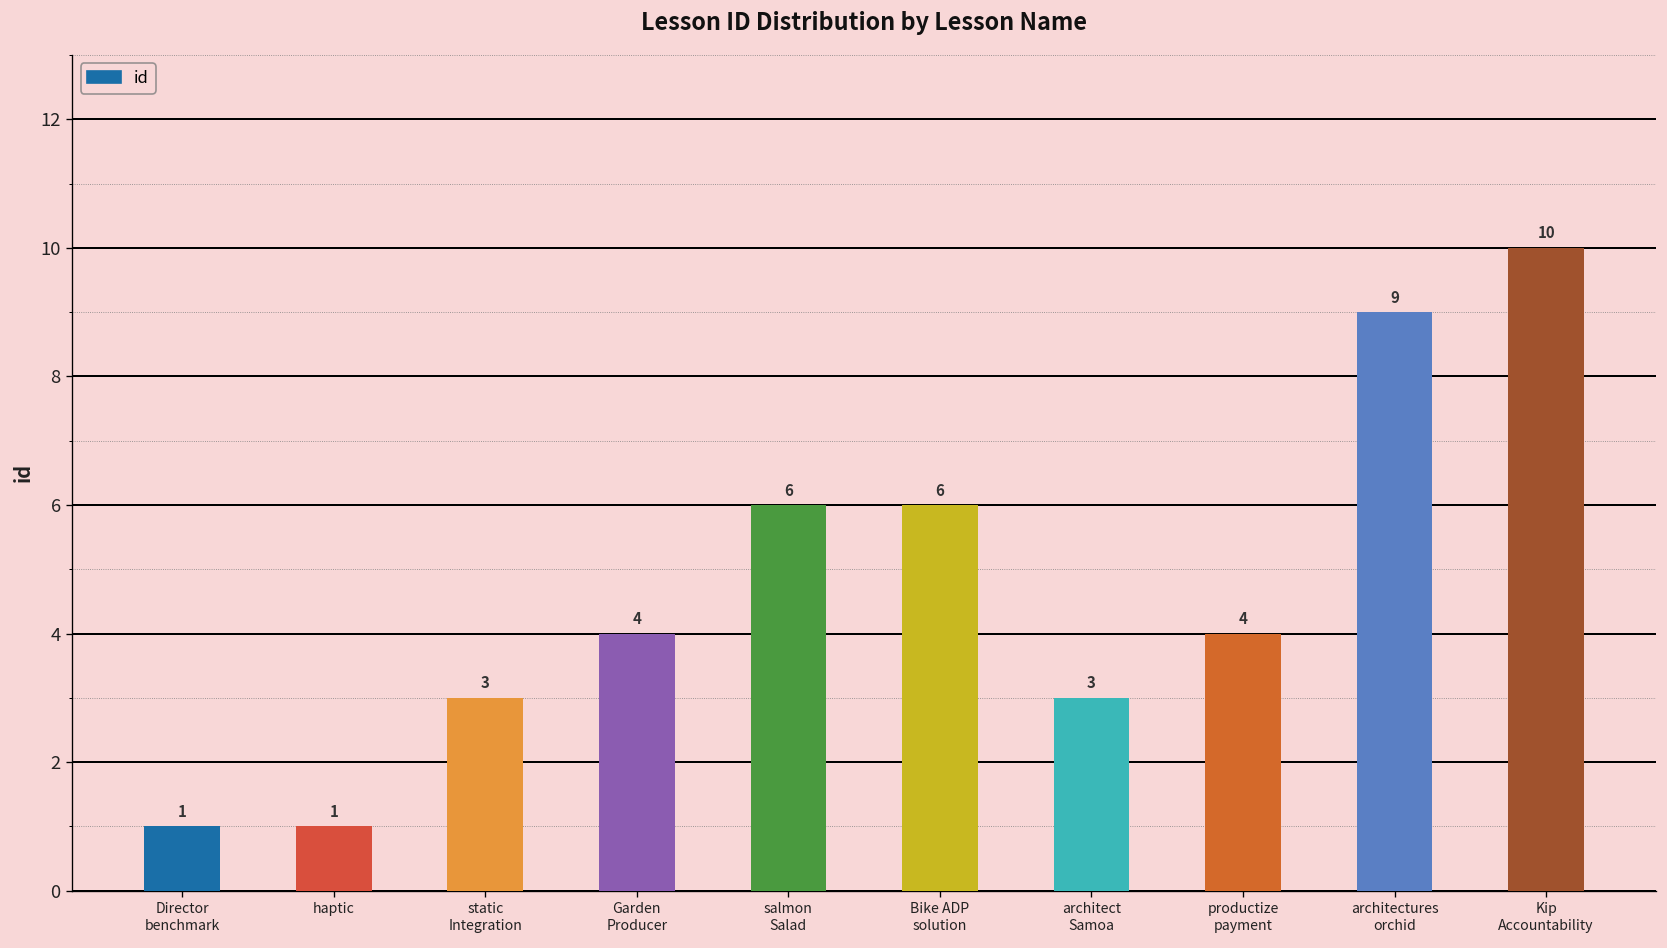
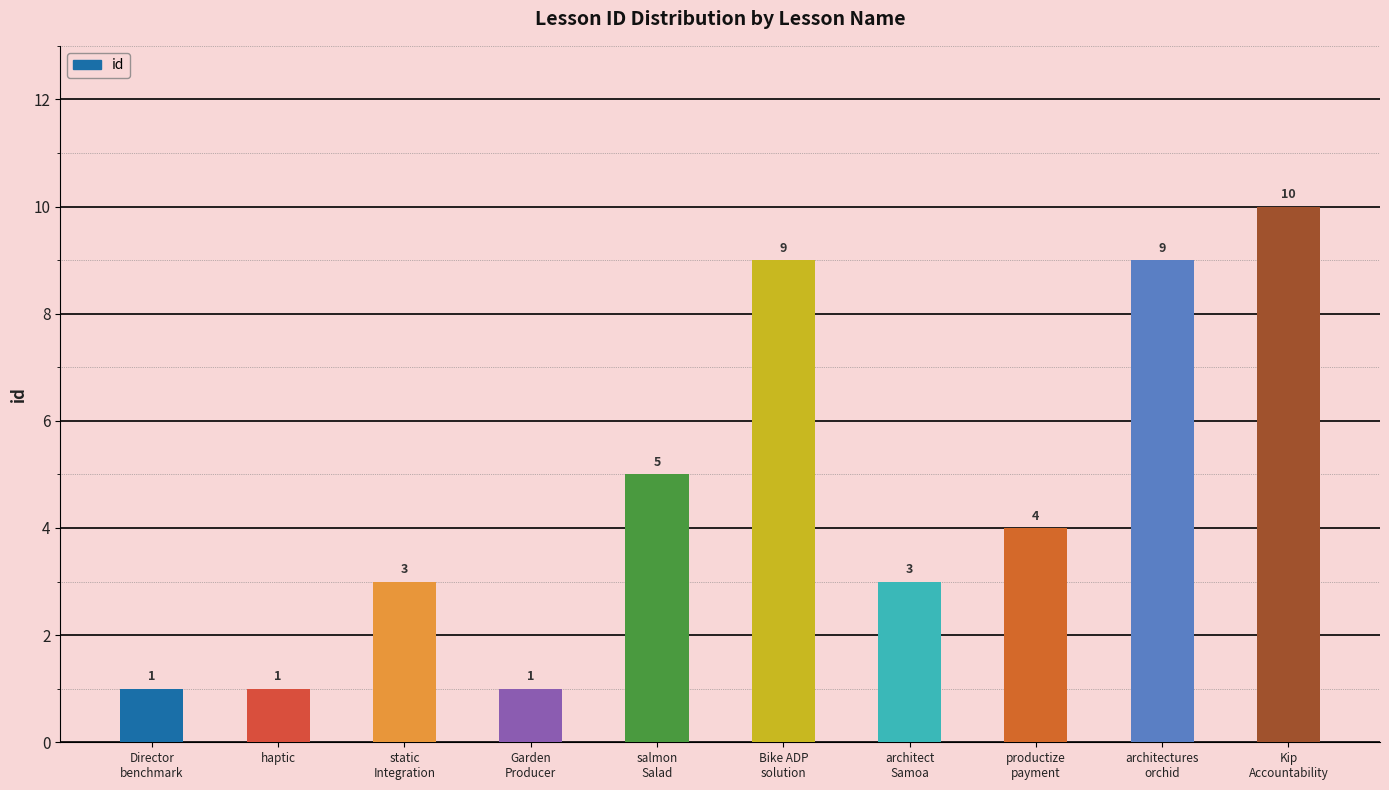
Garden Producer: 4 -> 1
salmon Salad: 6 -> 5
Bike ADP solution: 6 -> 9
